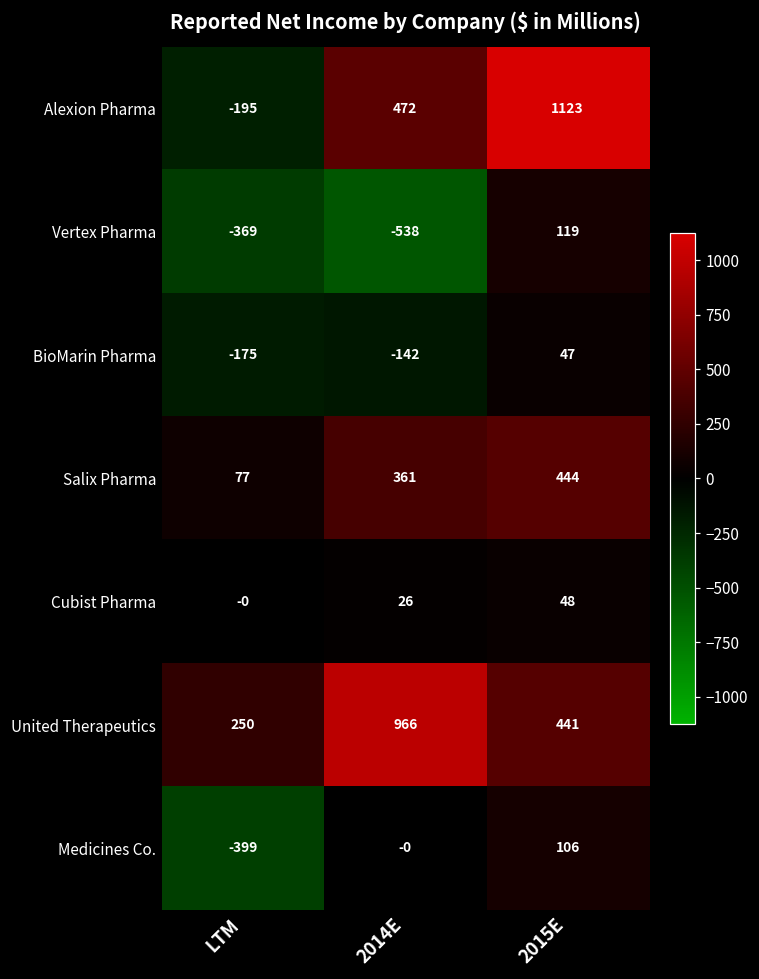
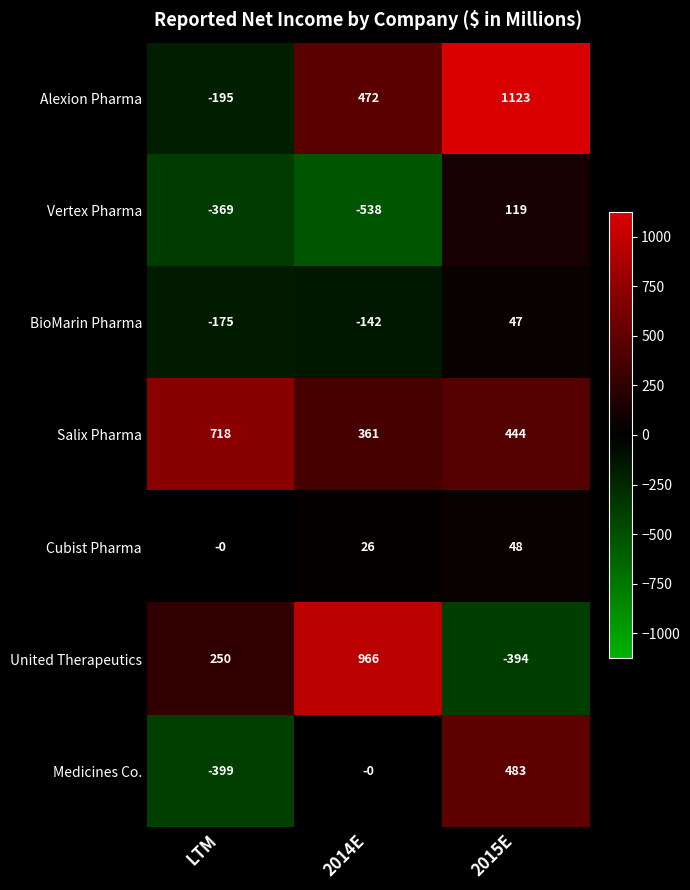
Salix Pharma, LTM: 77 -> 718
United Therapeutics, 2015E: 441 -> -394
Medicines Co., 2015E: 106 -> 483
